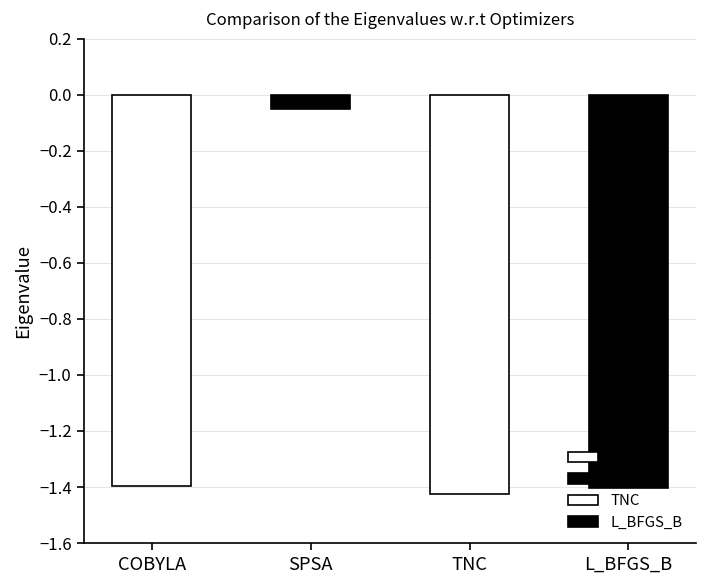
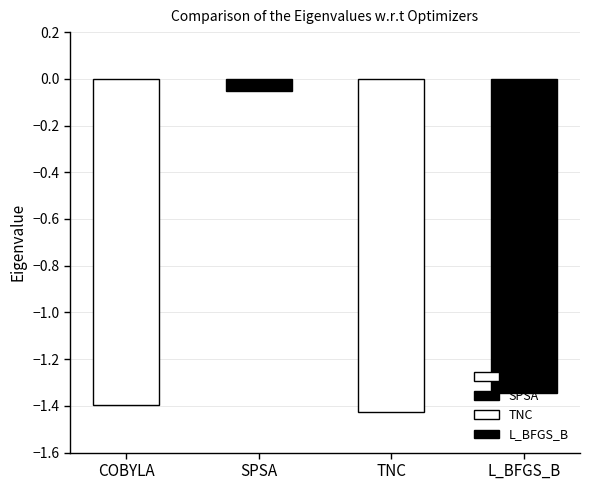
L_BFGS_B: -1.40 -> -1.34
